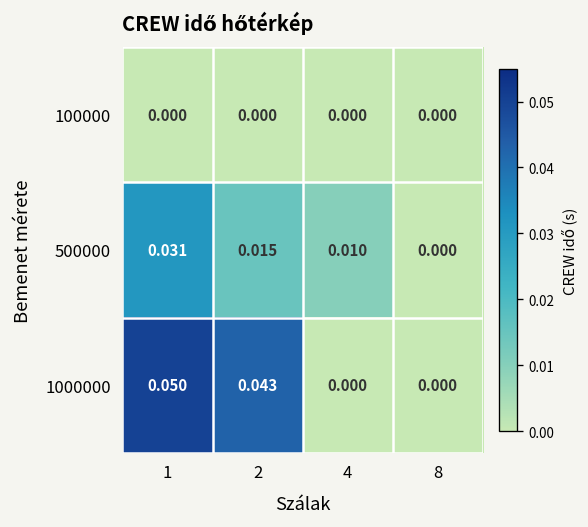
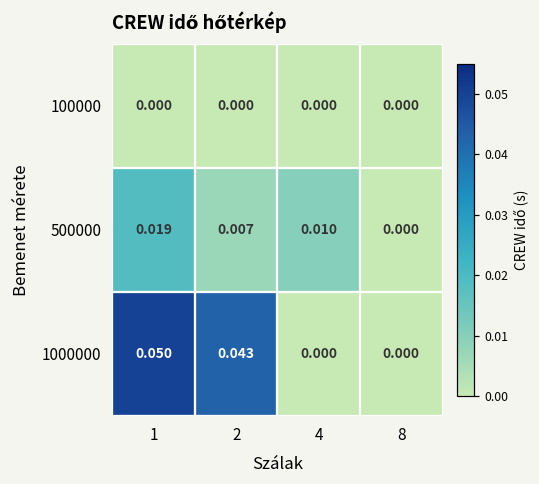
500000, 1: 0.031 -> 0.019
500000, 2: 0.015 -> 0.007
